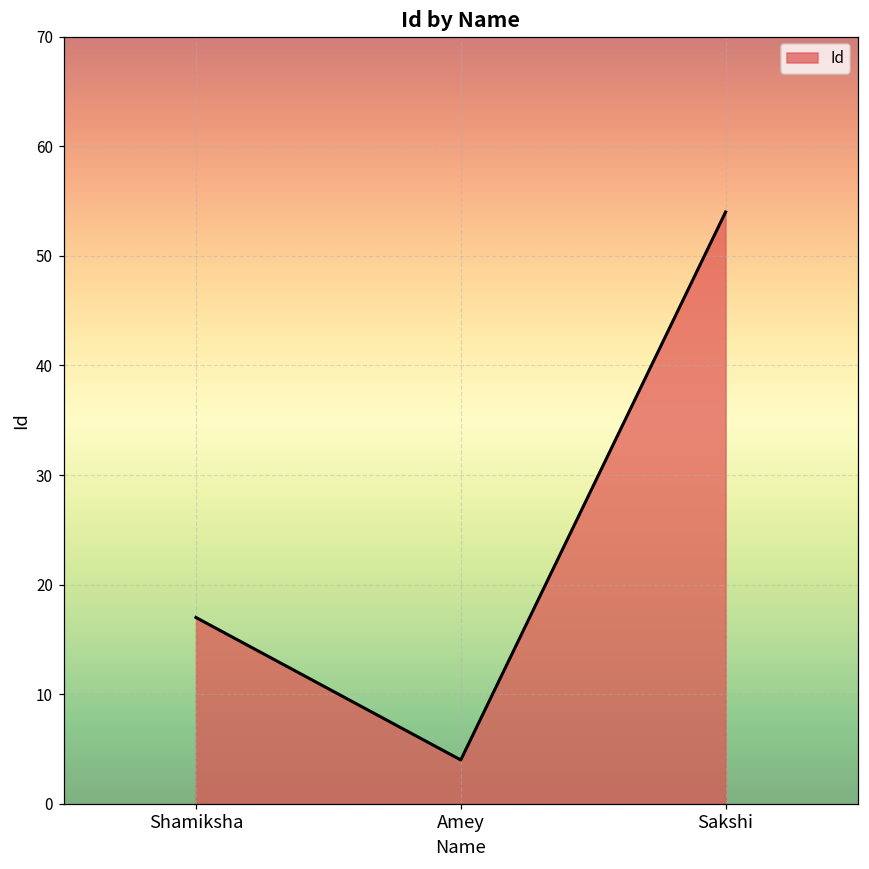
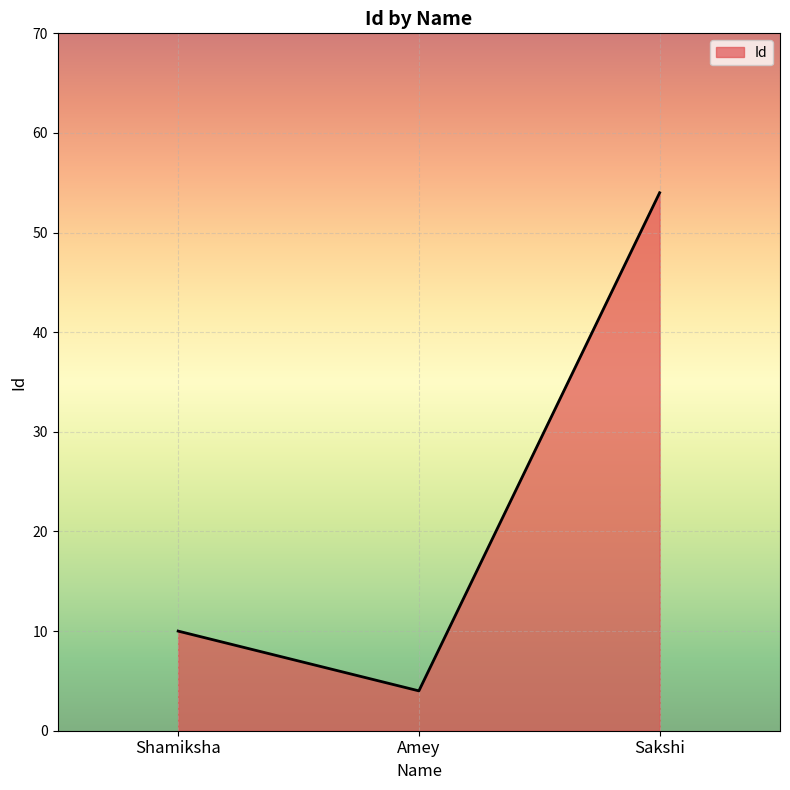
Shamiksha: 17 -> 10
